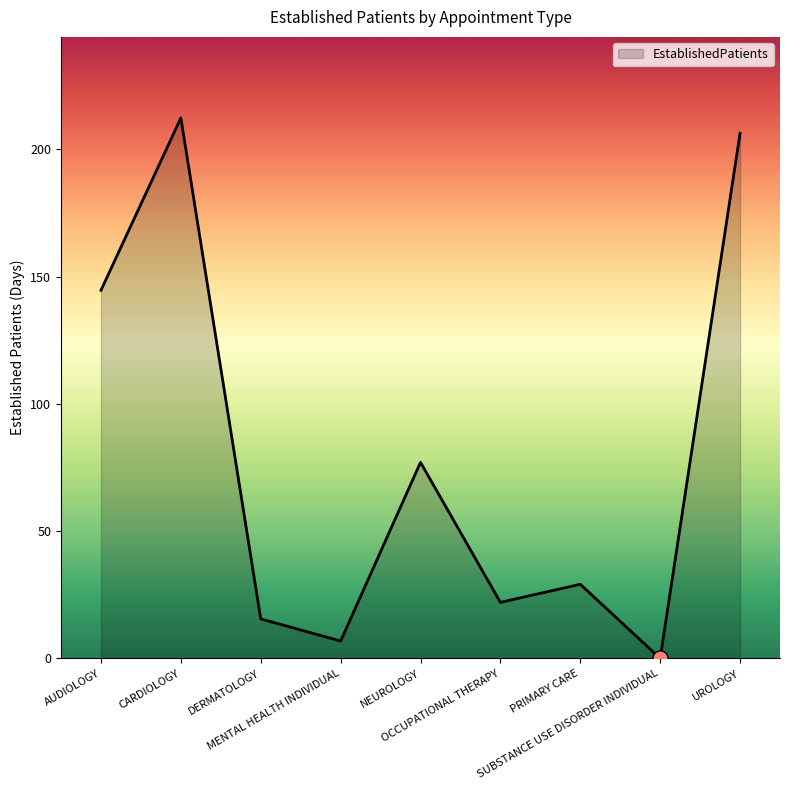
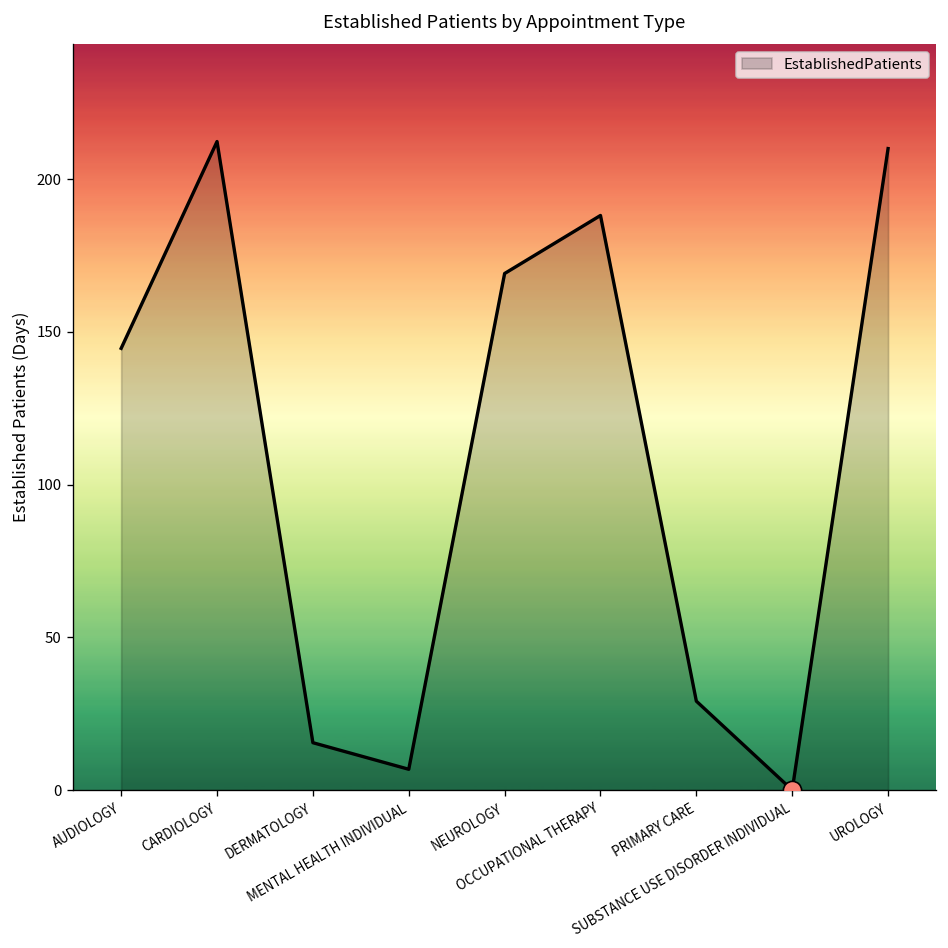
EstablishedPatients, NEUROLOGY: 77 -> 169
EstablishedPatients, OCCUPATIONAL THERAPY: 22 -> 188
EstablishedPatients, UROLOGY: 206 -> 210
